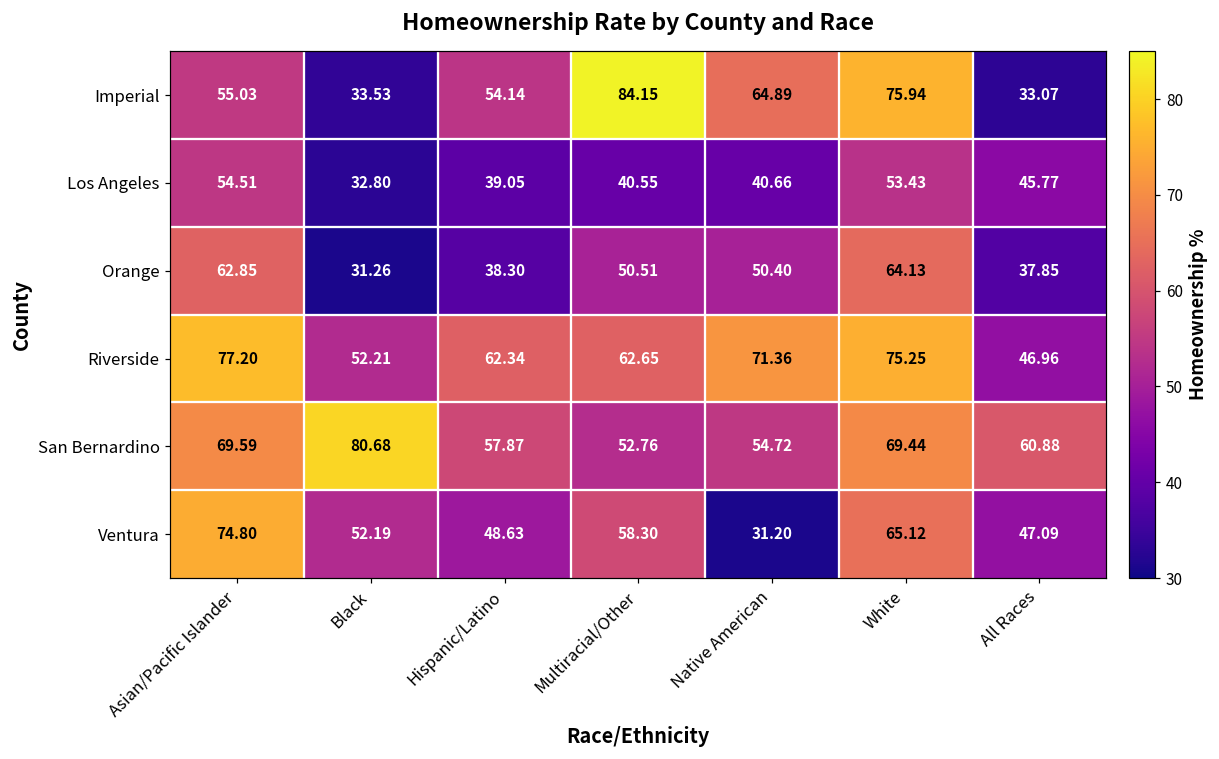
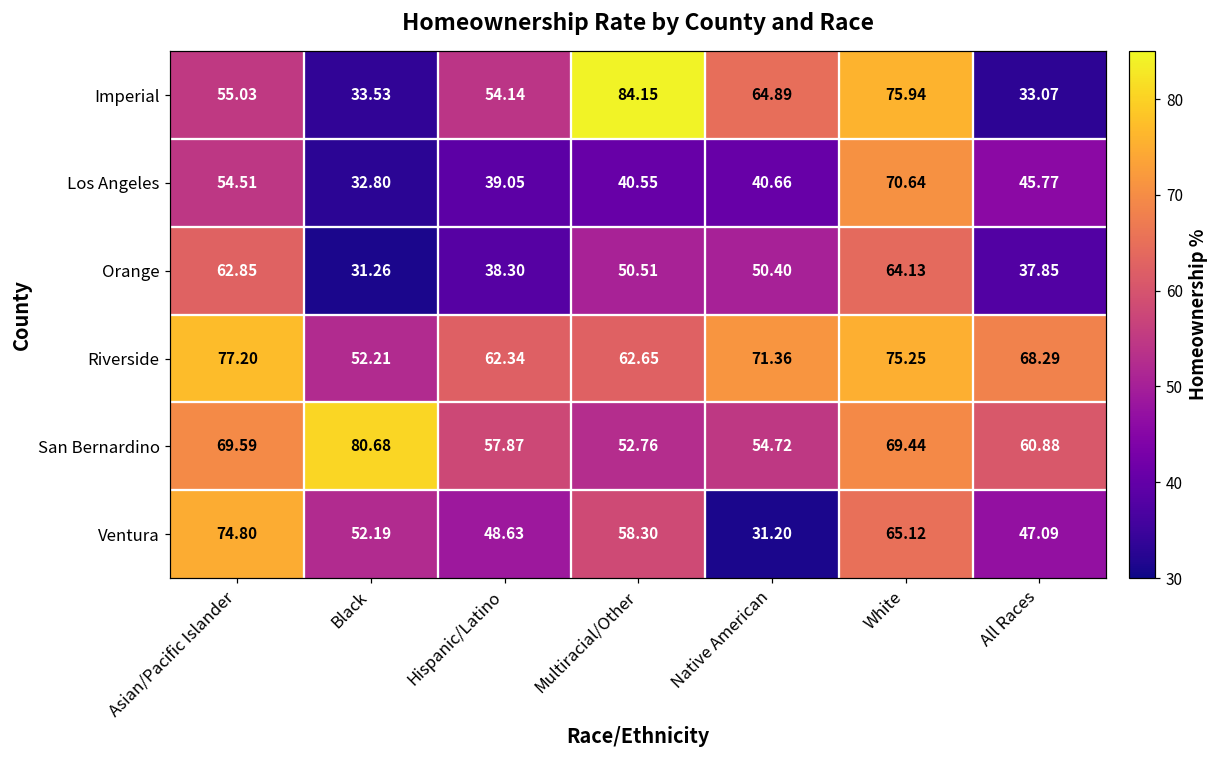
Los Angeles, White: 53.43 -> 70.64
Riverside, All Races: 46.96 -> 68.29
